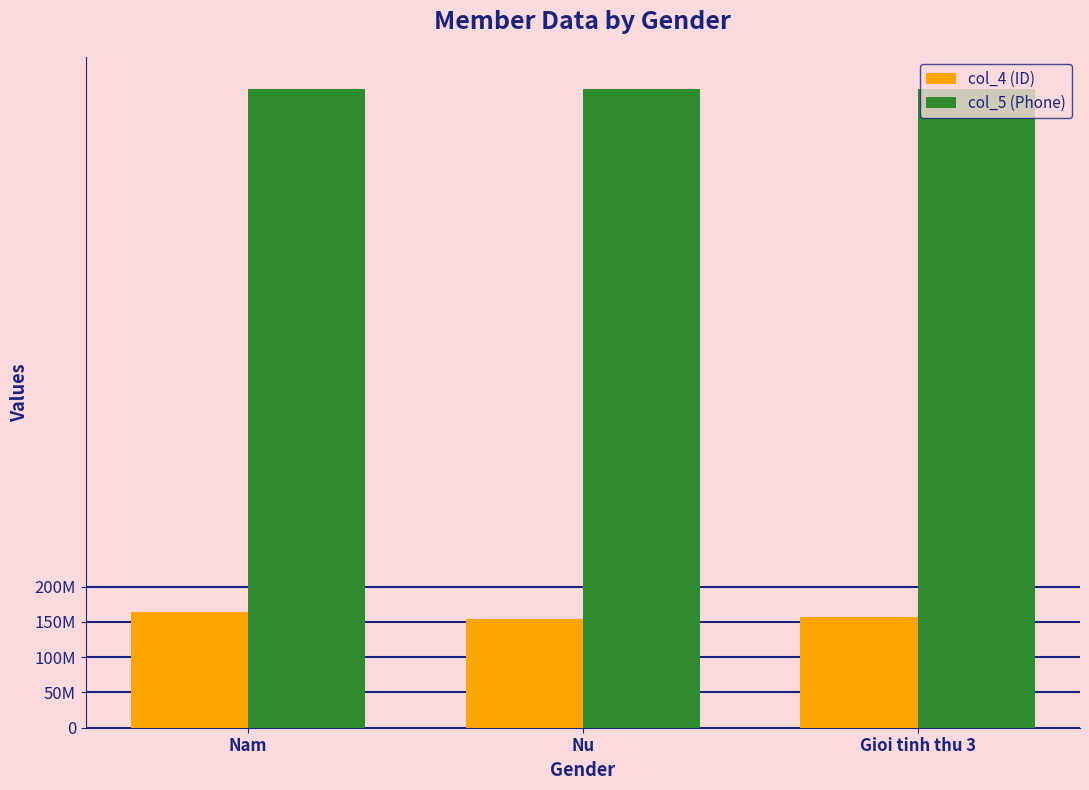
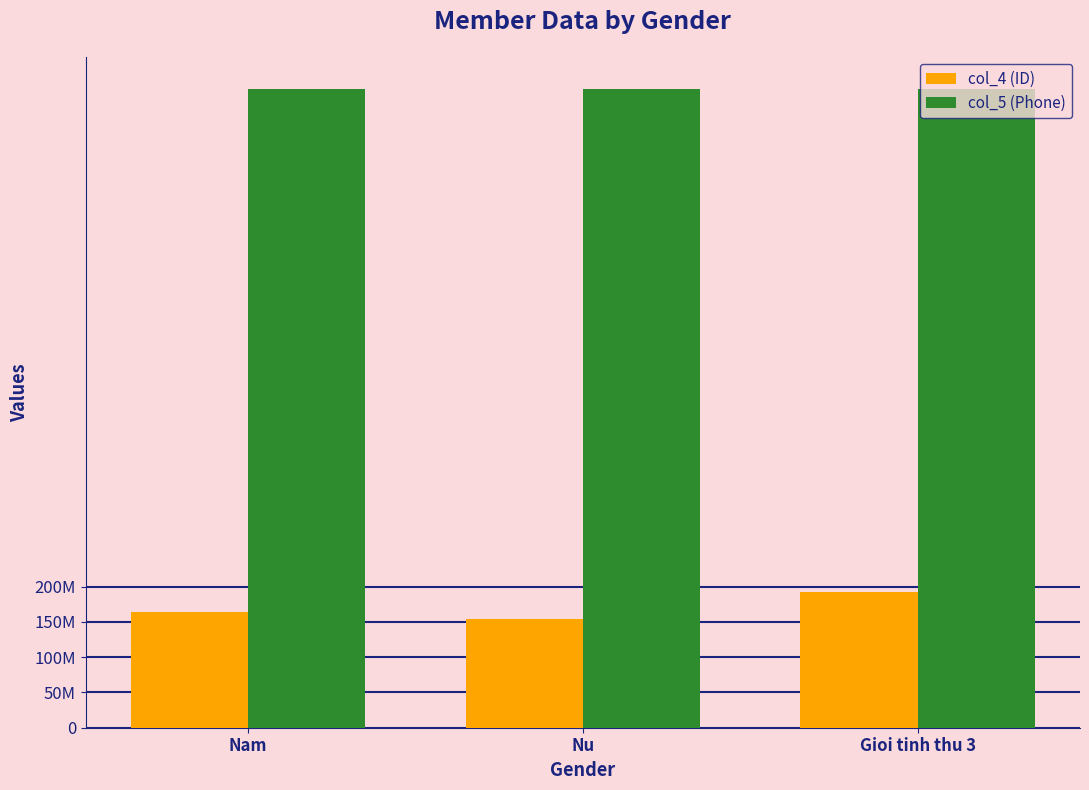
col_4 (ID), Gioi tinh thu 3: 160000000 -> 190000000
